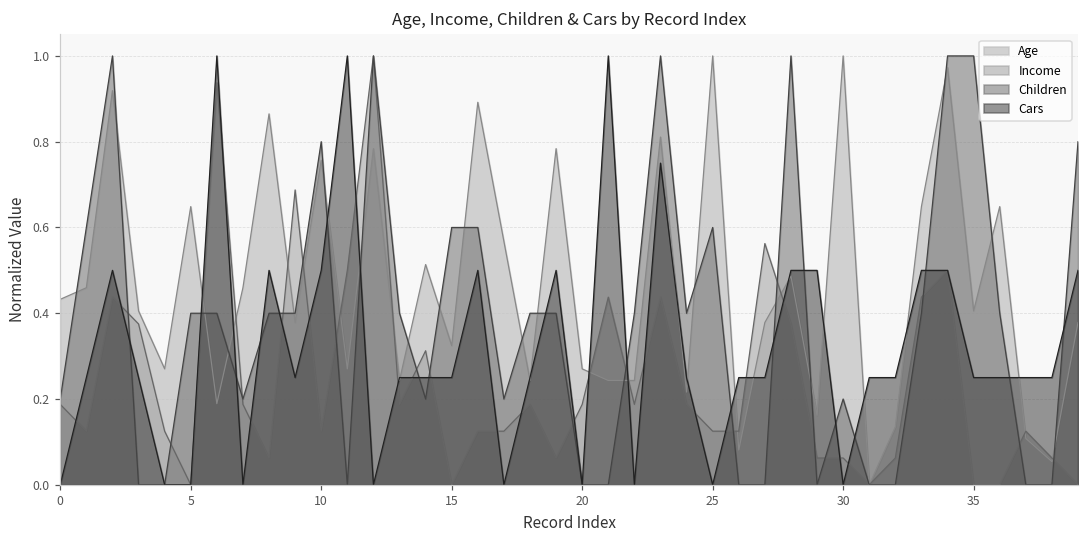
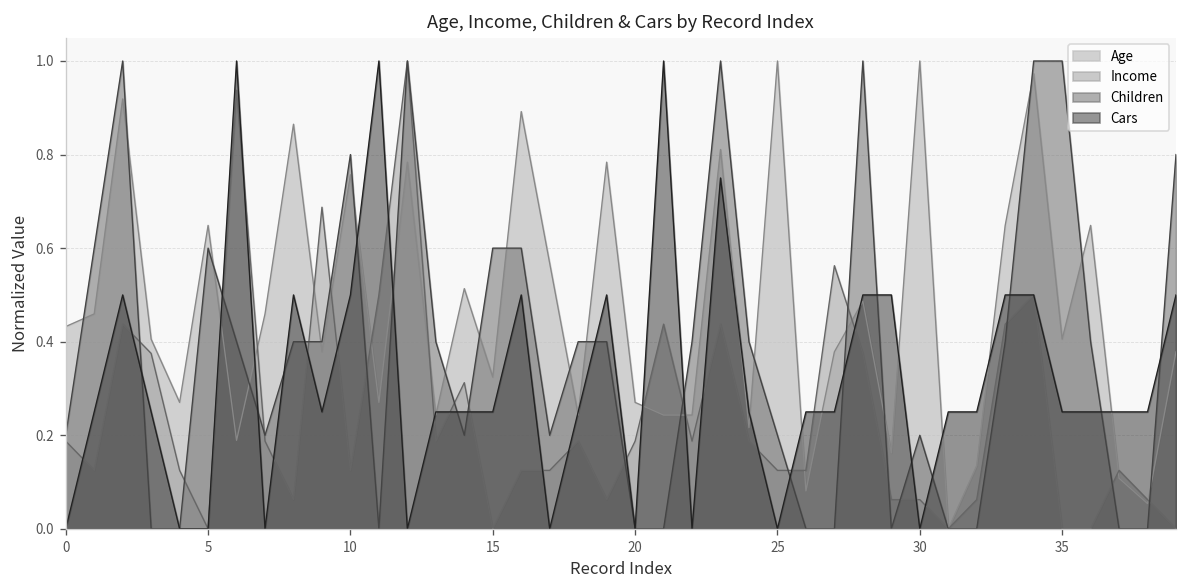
Children, 5: 0.40 -> 0.60
Children, 25: 0.60 -> 0.20
